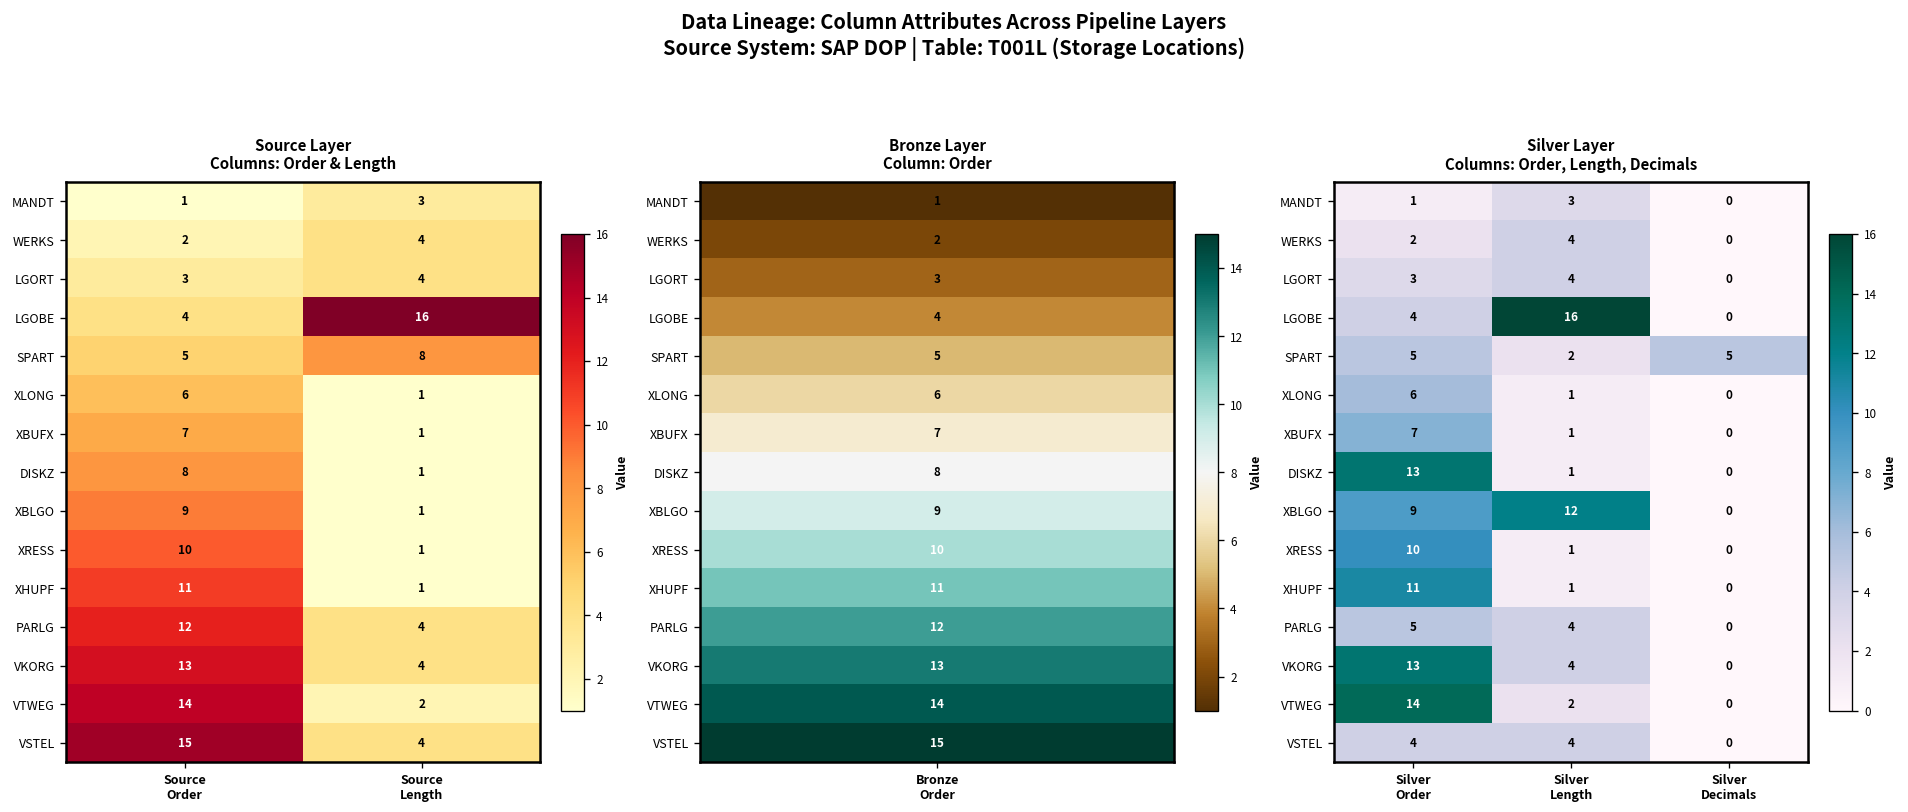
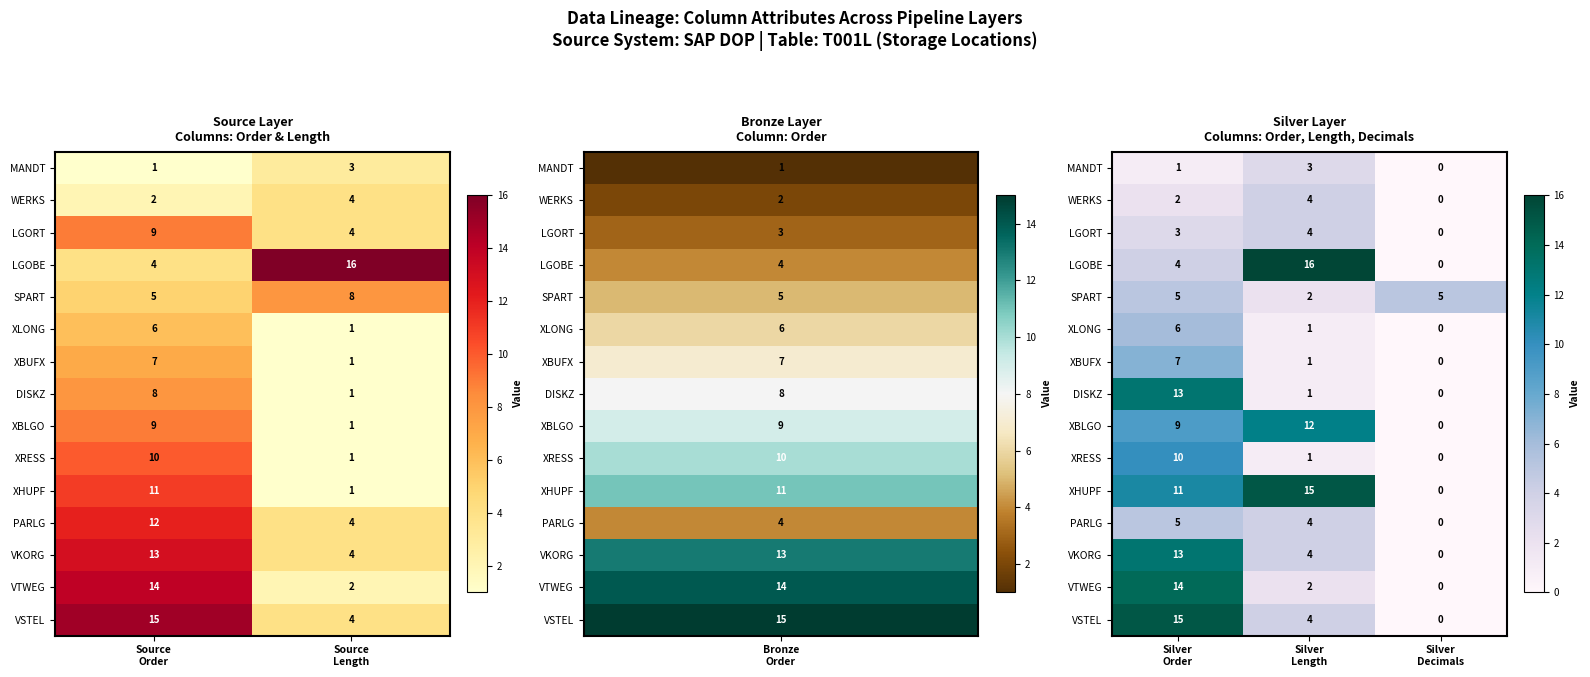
Source Layer Columns: Order & Length, LGORT, Source Order: 3 -> 9
Bronze Layer Column: Order, PARLG, Bronze Order: 12 -> 4
Silver Layer Columns: Order, Length, Decimals, XHUPF, Silver Length: 1 -> 15
Silver Layer Columns: Order, Length, Decimals, VSTEL, Silver Order: 4 -> 15
